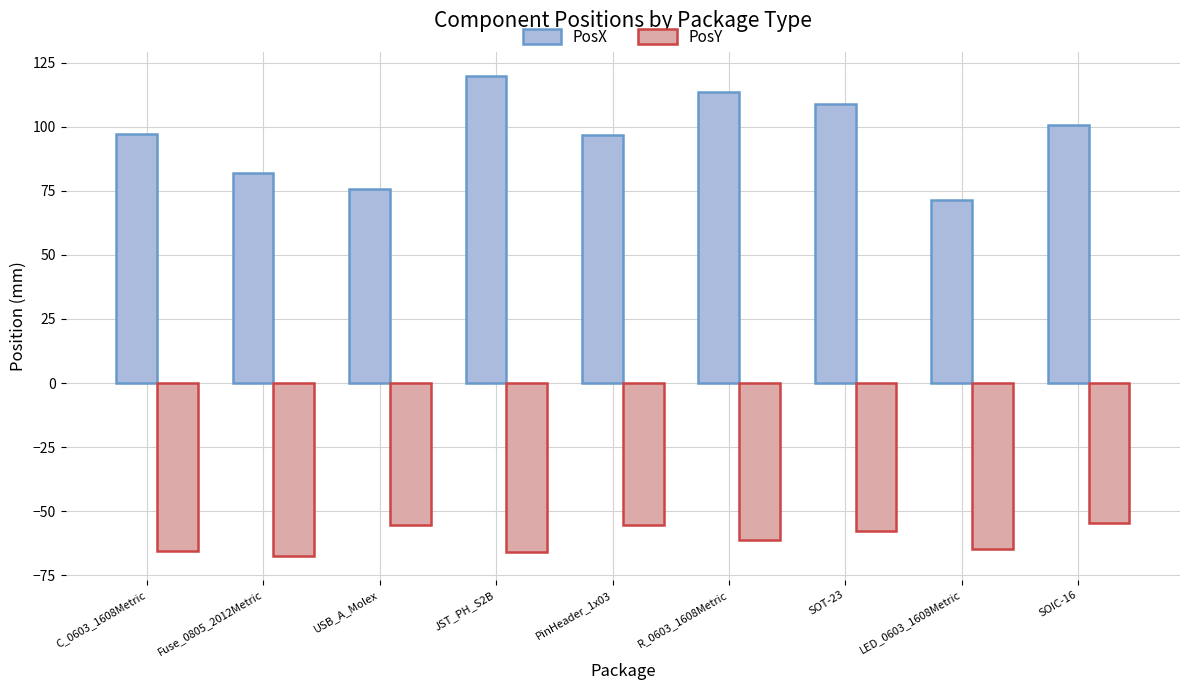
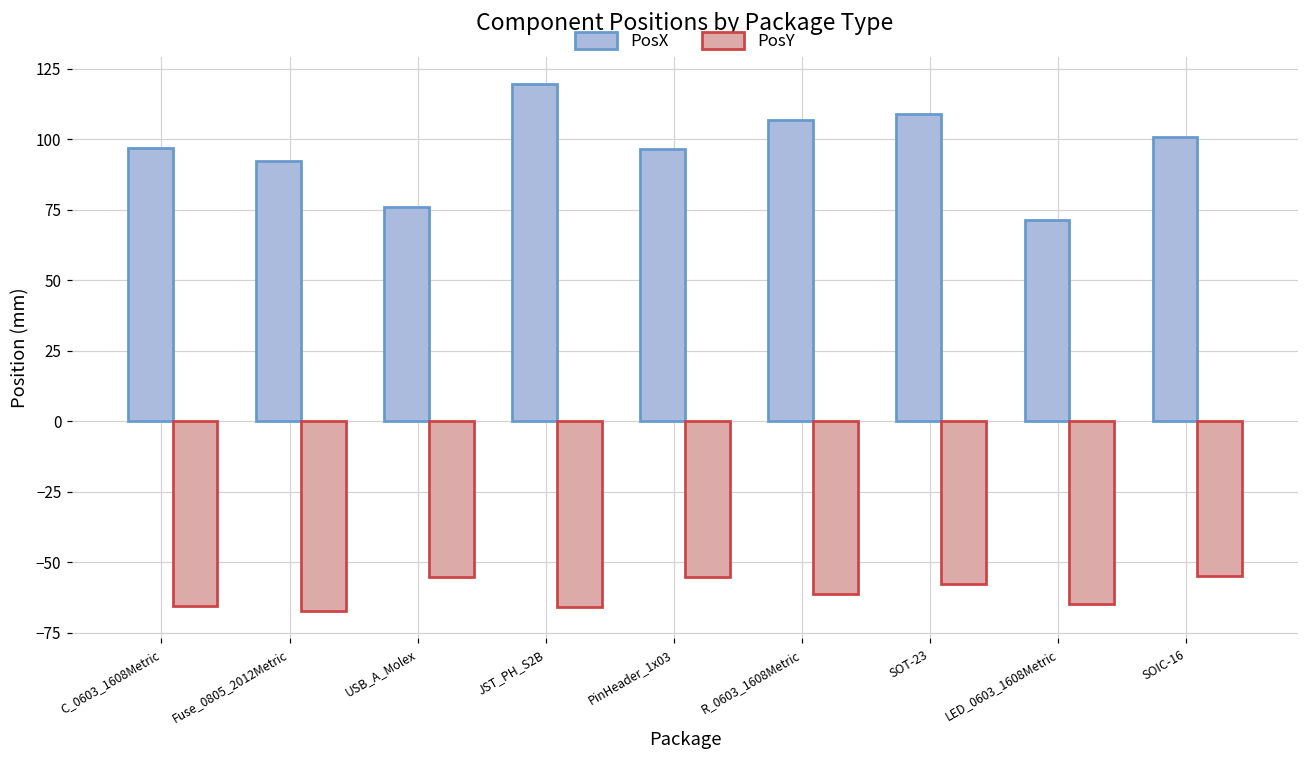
PosX, Fuse_0805_2012Metric: 82 -> 92
PosX, R_0603_1608Metric: 114 -> 107
